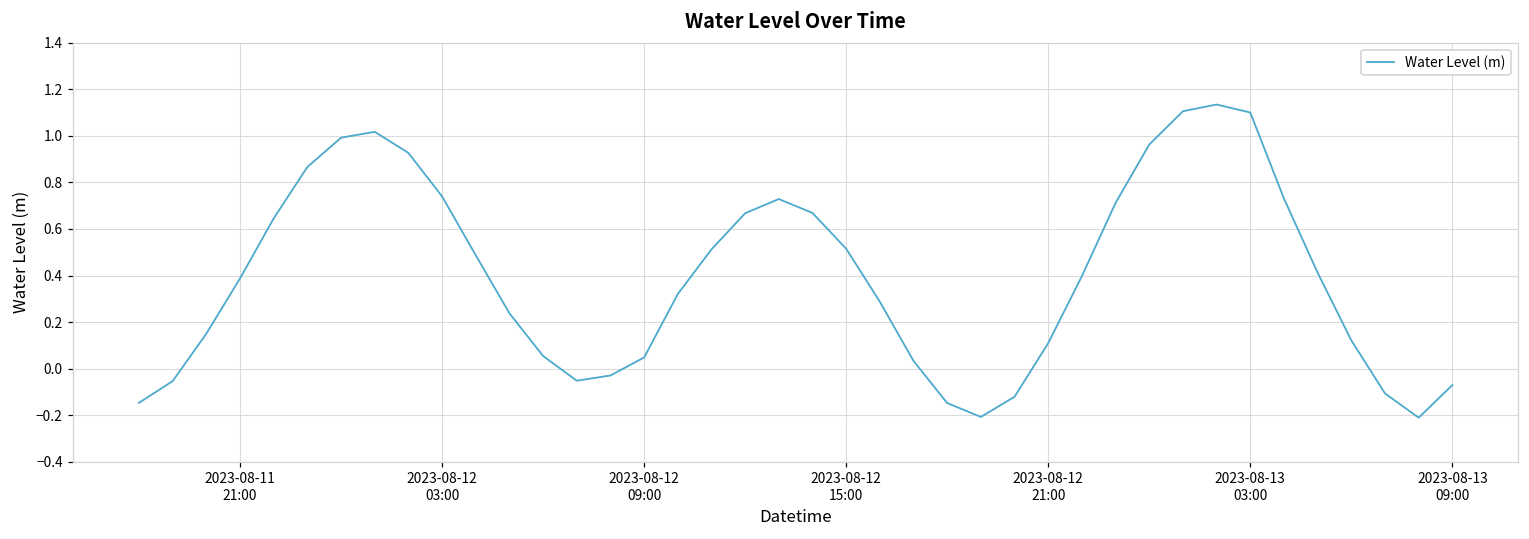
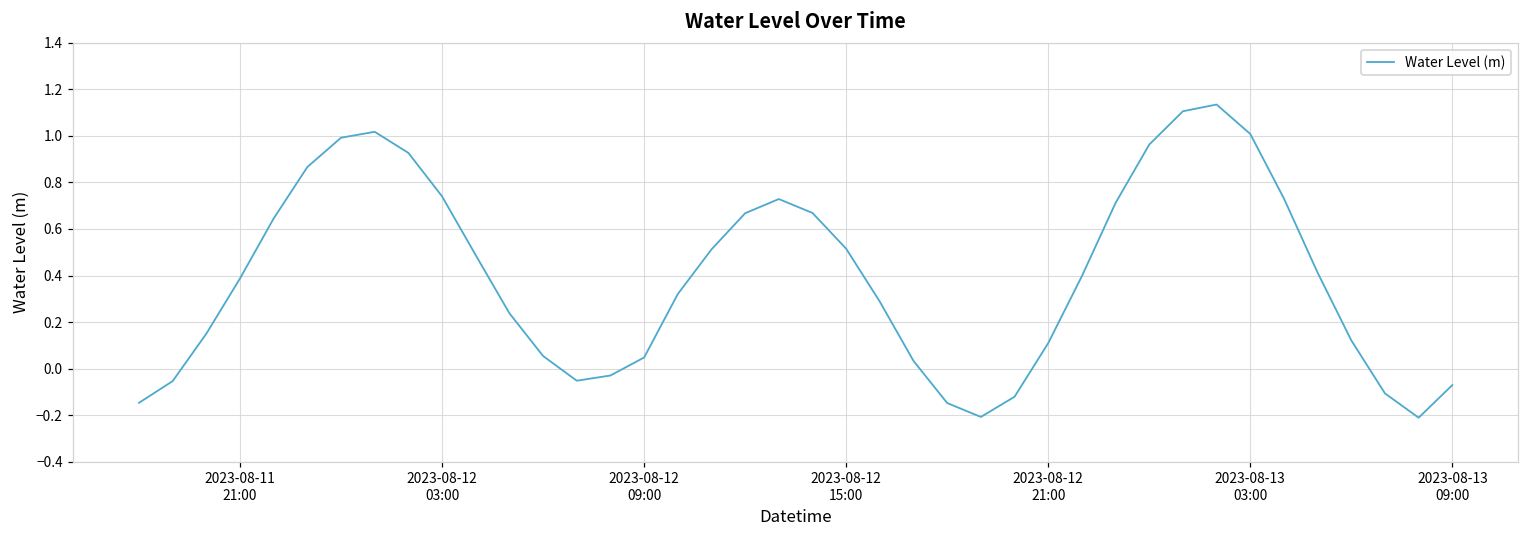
2023-08-13 03:00: 1.10 -> 1.01
